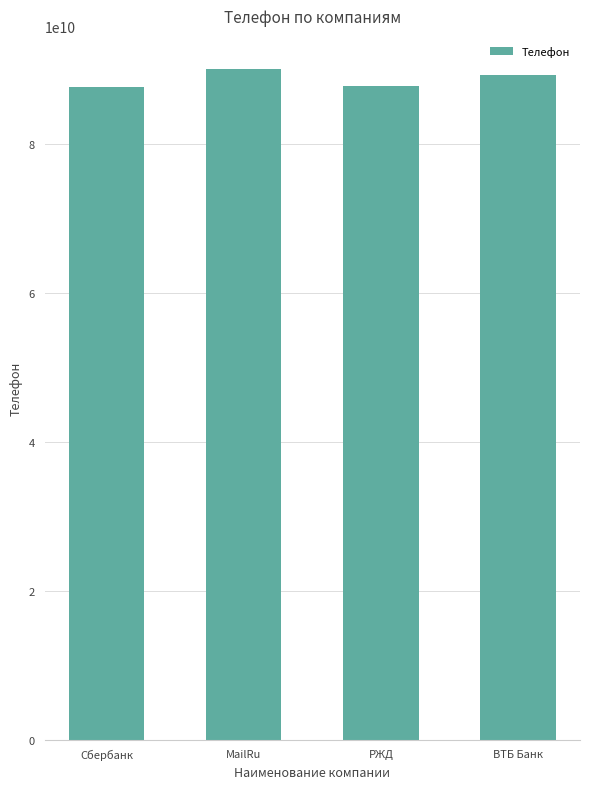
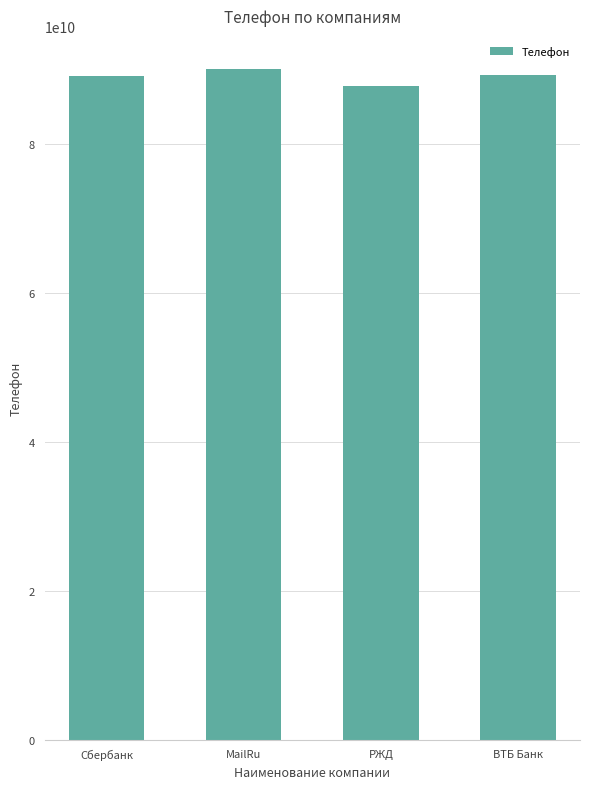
Сбербанк: 88000000000 -> 89000000000
